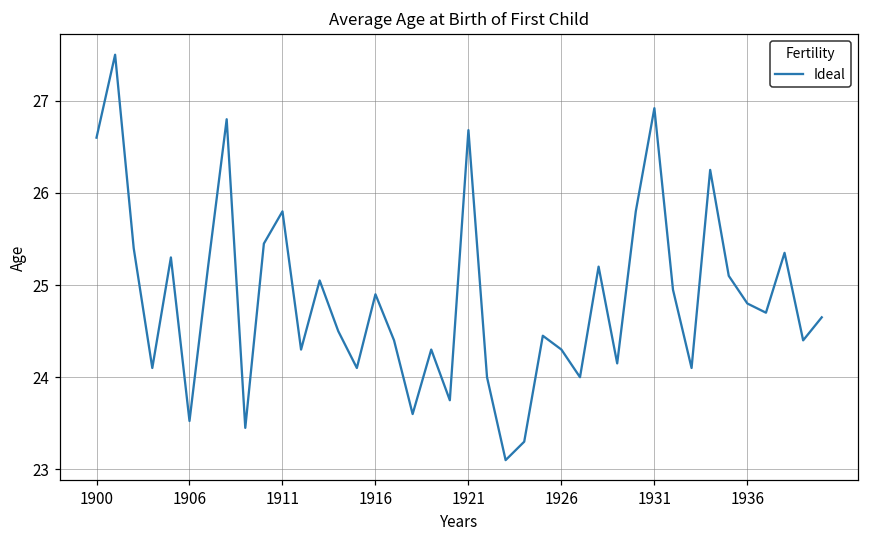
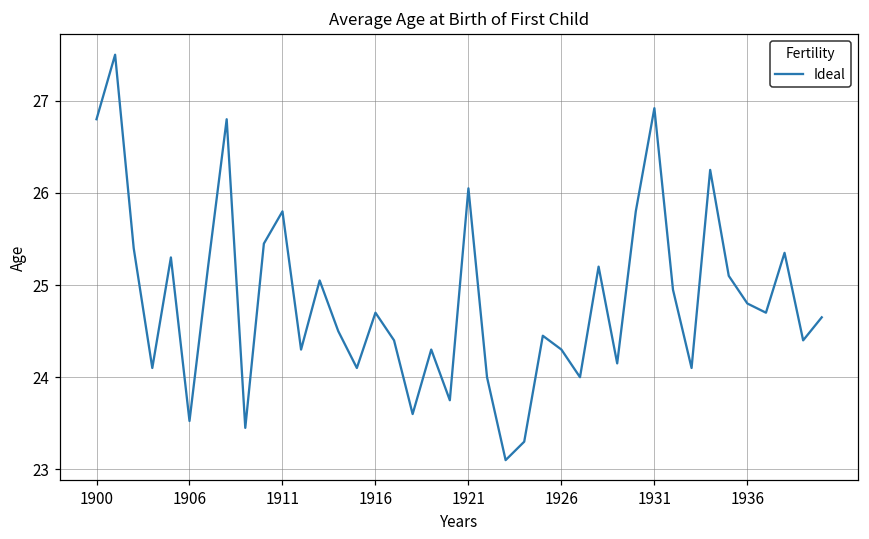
1900: 26.6 -> 26.8
1916: 24.9 -> 24.7
1921: 26.7 -> 26.0
